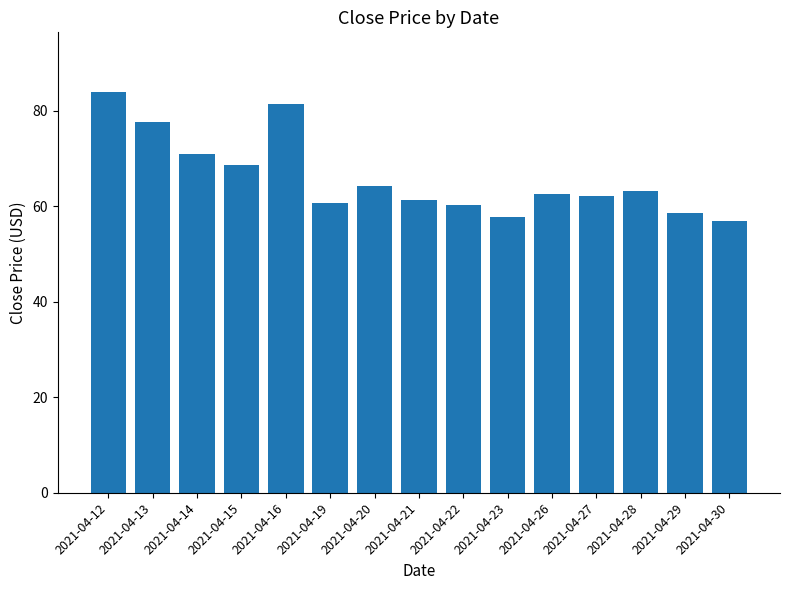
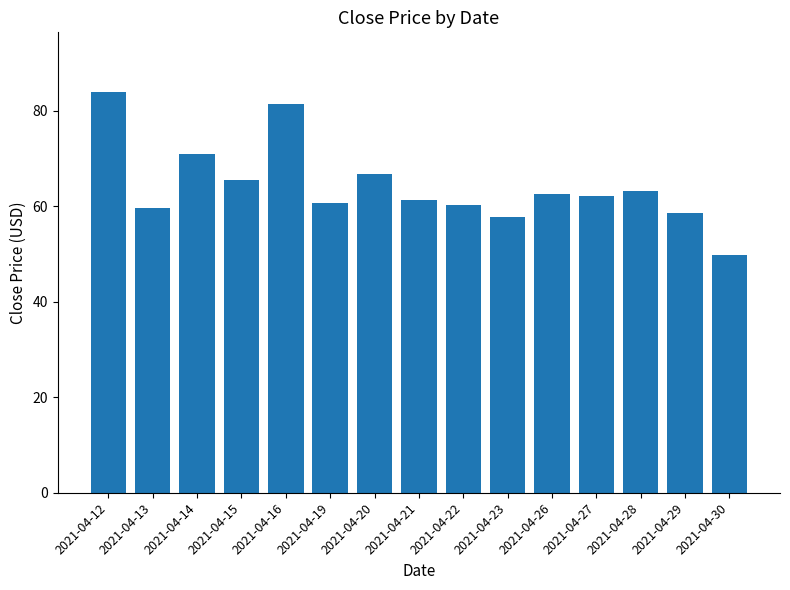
2021-04-13: 78 -> 60
2021-04-15: 69 -> 66
2021-04-20: 64 -> 67
2021-04-30: 57 -> 50
